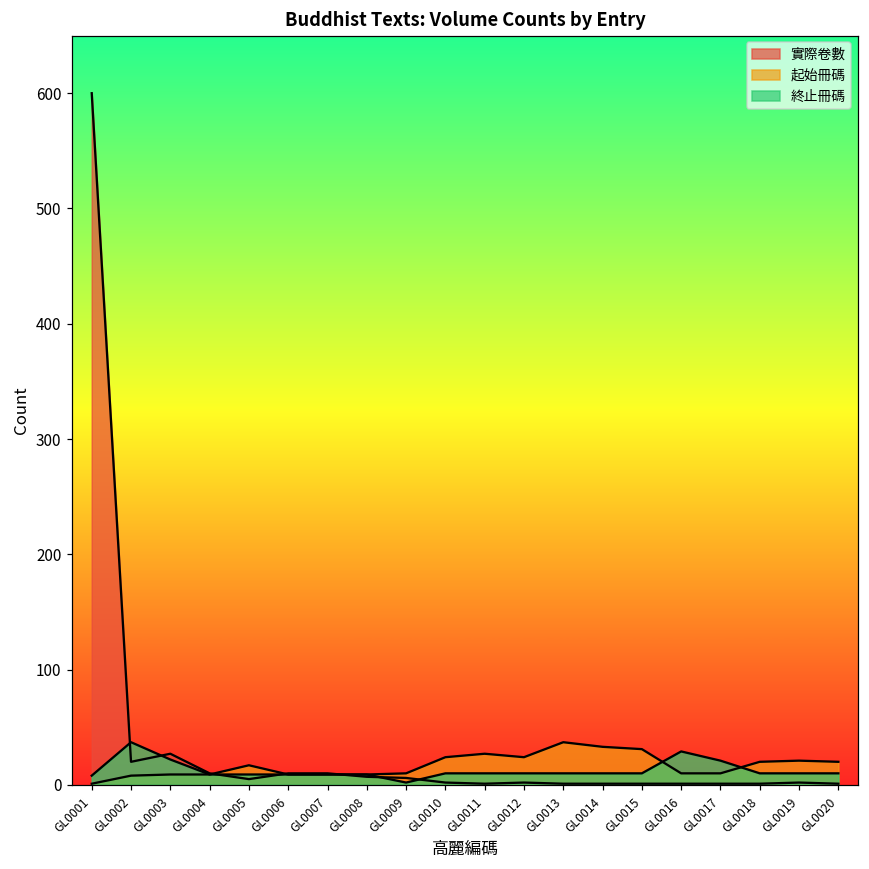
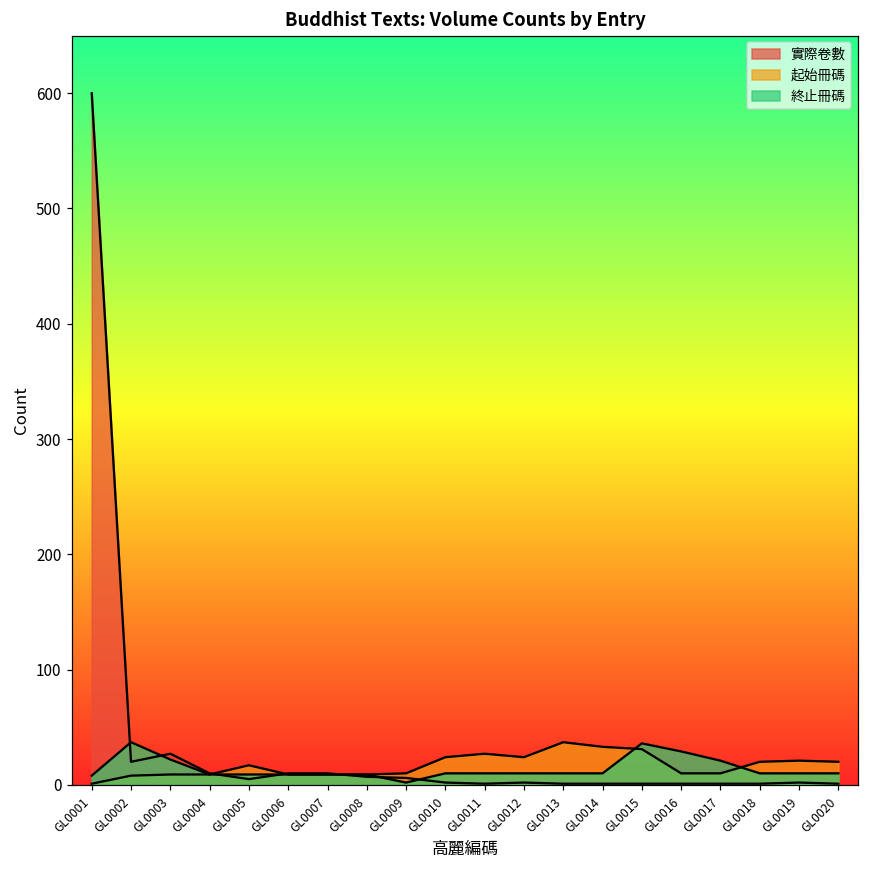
終止冊碼, GL0015: 10 -> 36
